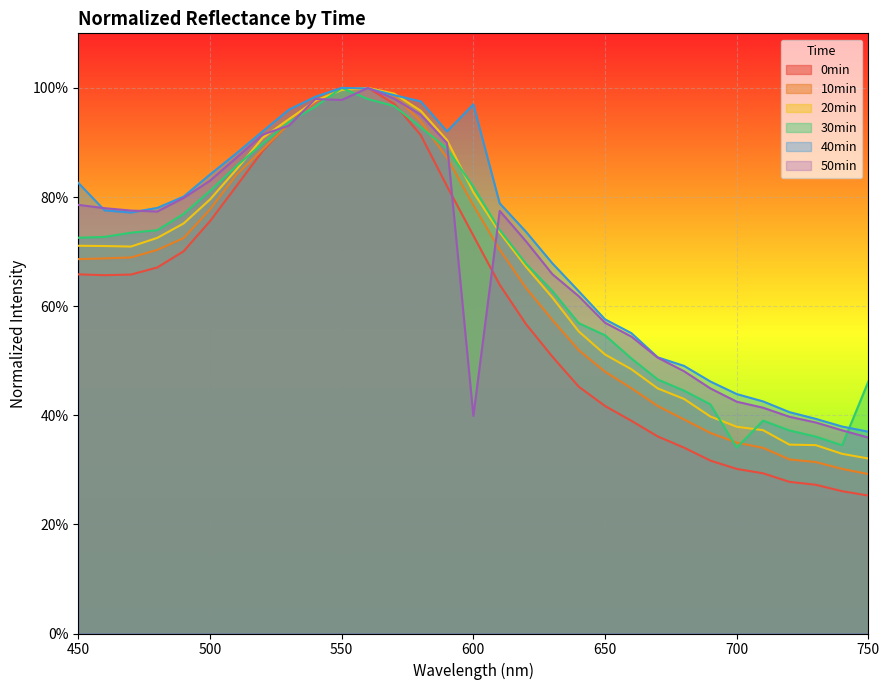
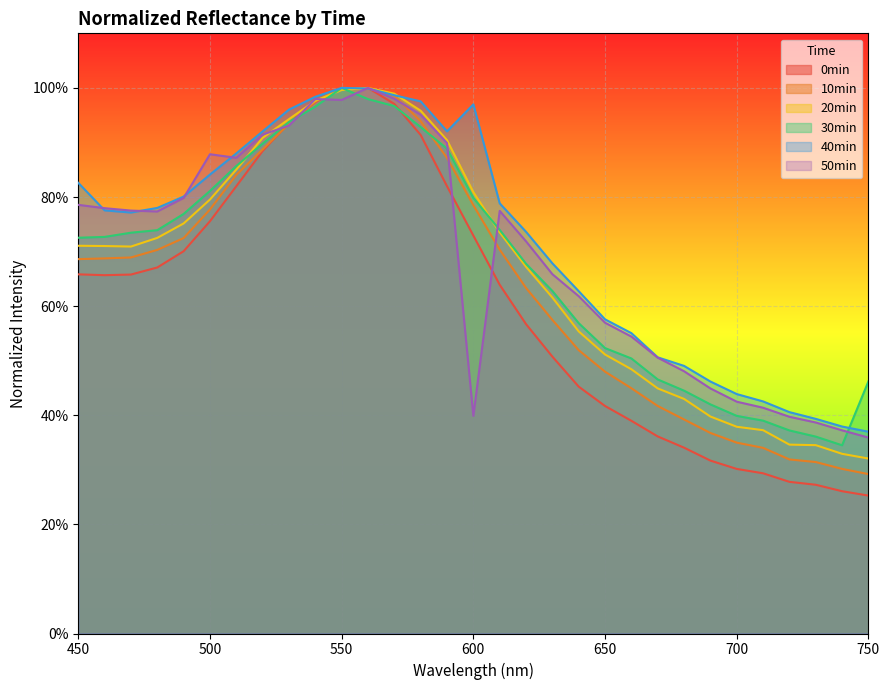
50min, 500: 83% -> 88%
30min, 600: 82% -> 80%
30min, 650: 55% -> 52%
30min, 700: 34% -> 40%
